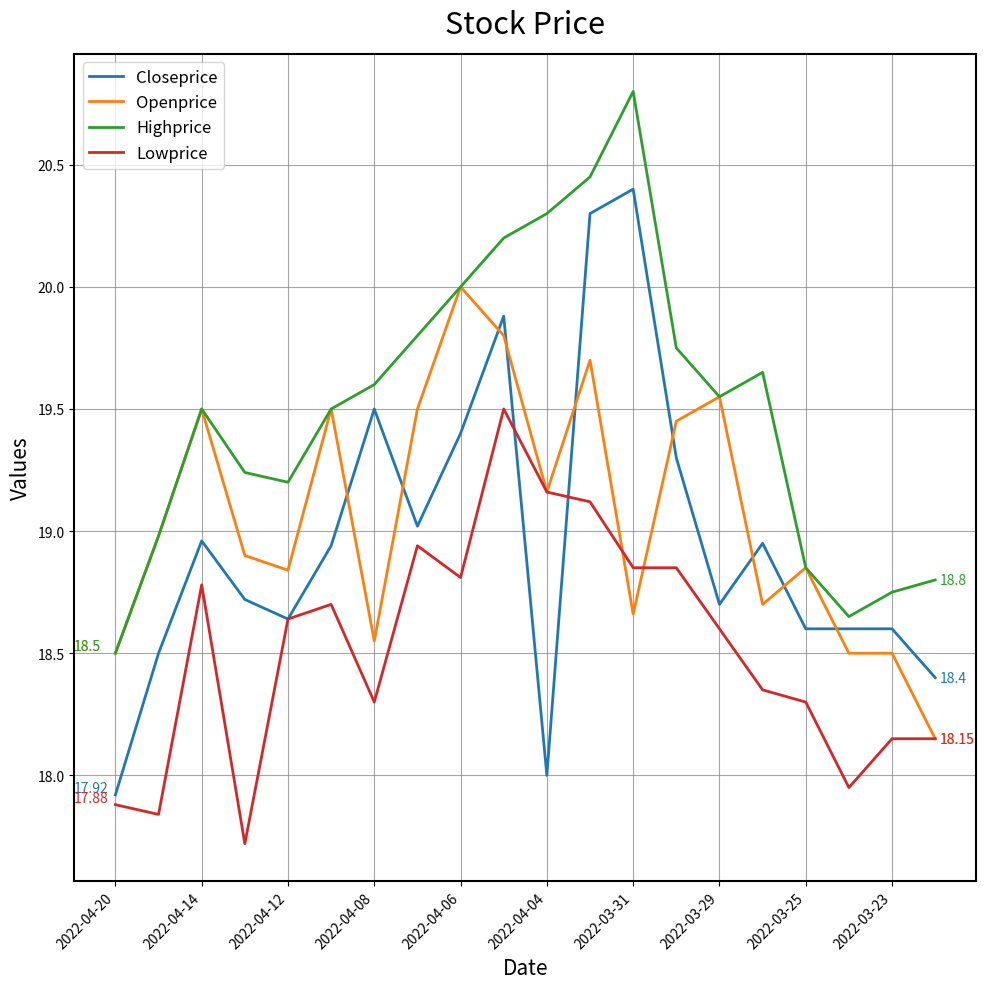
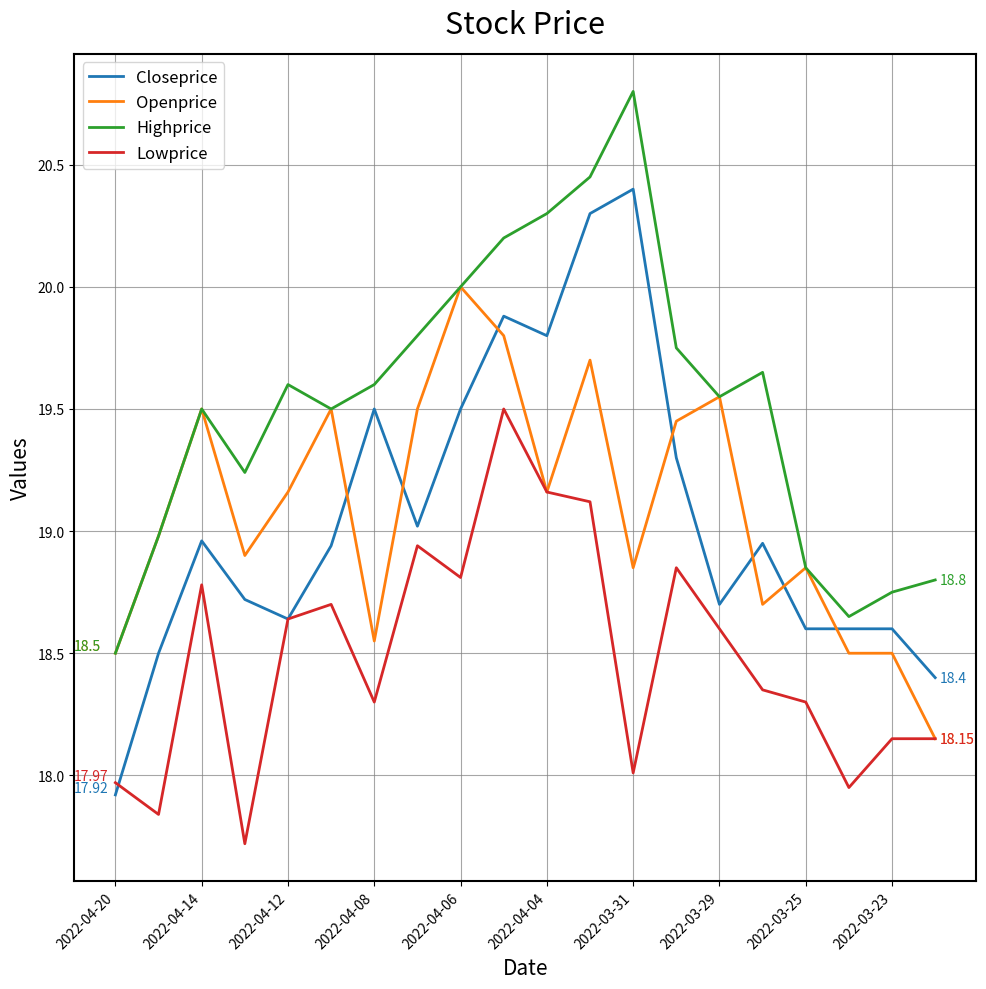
Lowprice, 2022-04-20: 17.88 -> 17.97
Openprice, 2022-04-12: 18.84 -> 19.16
Highprice, 2022-04-12: 19.2 -> 19.6
Closeprice, 2022-04-06: 19.4 -> 19.5
Closeprice, 2022-04-04: 18.0 -> 19.8
Openprice, 2022-03-31: 18.66 -> 18.85
Lowprice, 2022-03-31: 18.85 -> 18.01
